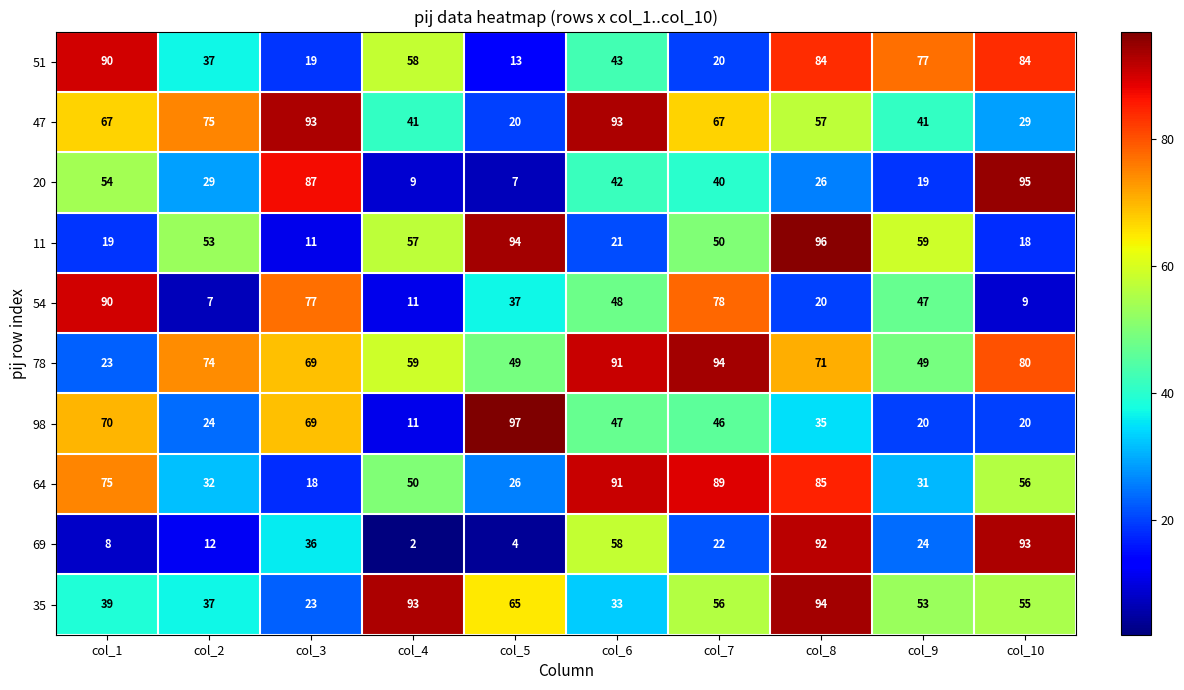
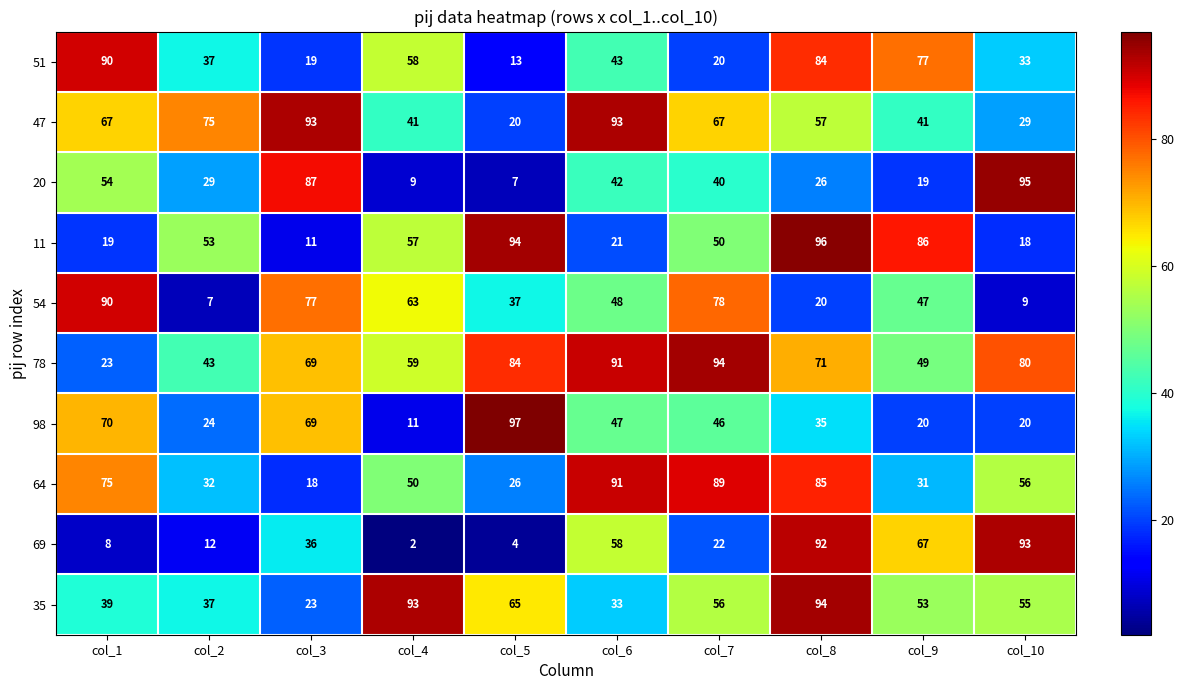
51, col_10: 84 -> 33
11, col_9: 59 -> 86
54, col_4: 11 -> 63
78, col_2: 74 -> 43
78, col_5: 49 -> 84
69, col_9: 24 -> 67
